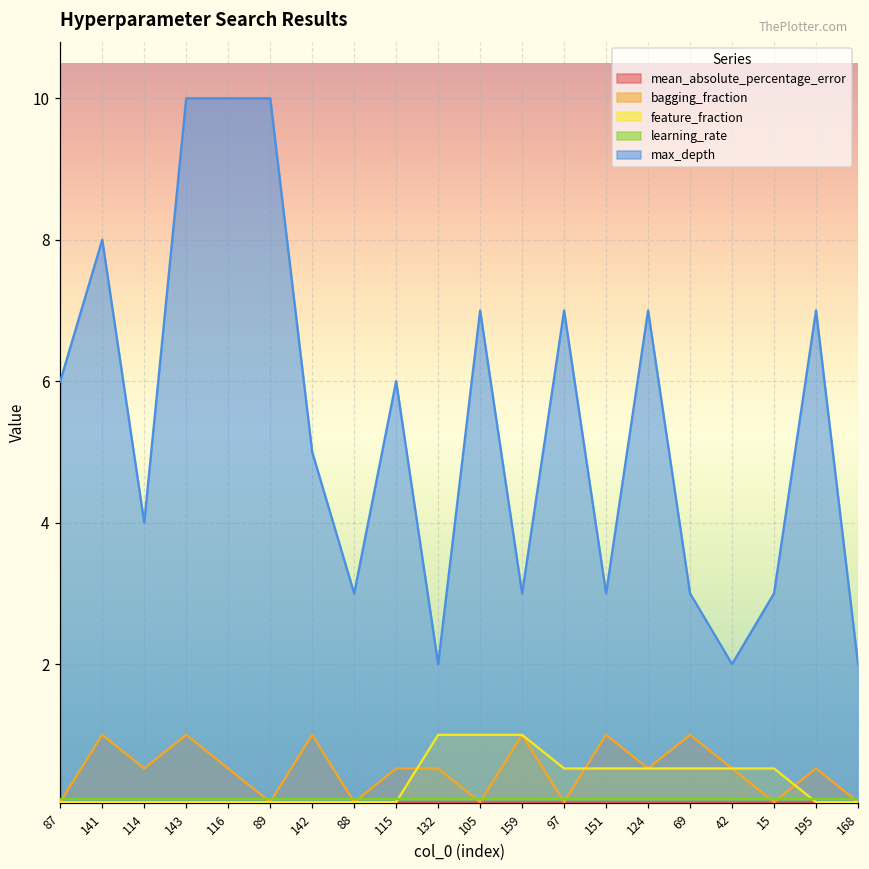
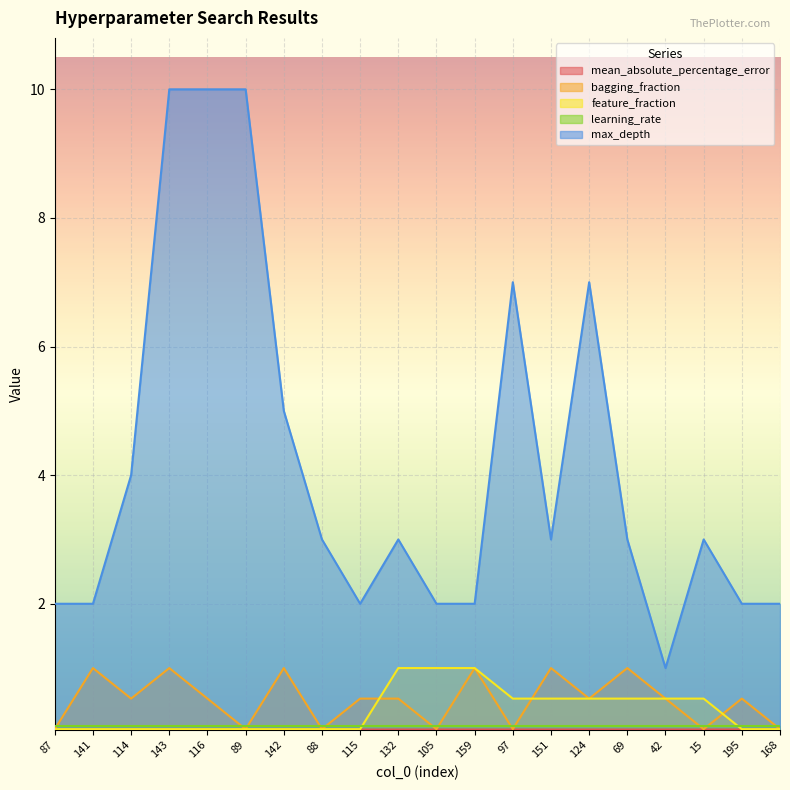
max_depth, 87: 6 -> 2
max_depth, 141: 8 -> 2
max_depth, 115: 6 -> 2
max_depth, 132: 2 -> 3
max_depth, 105: 7 -> 2
max_depth, 159: 3 -> 2
max_depth, 42: 2 -> 1
max_depth, 195: 7 -> 2
